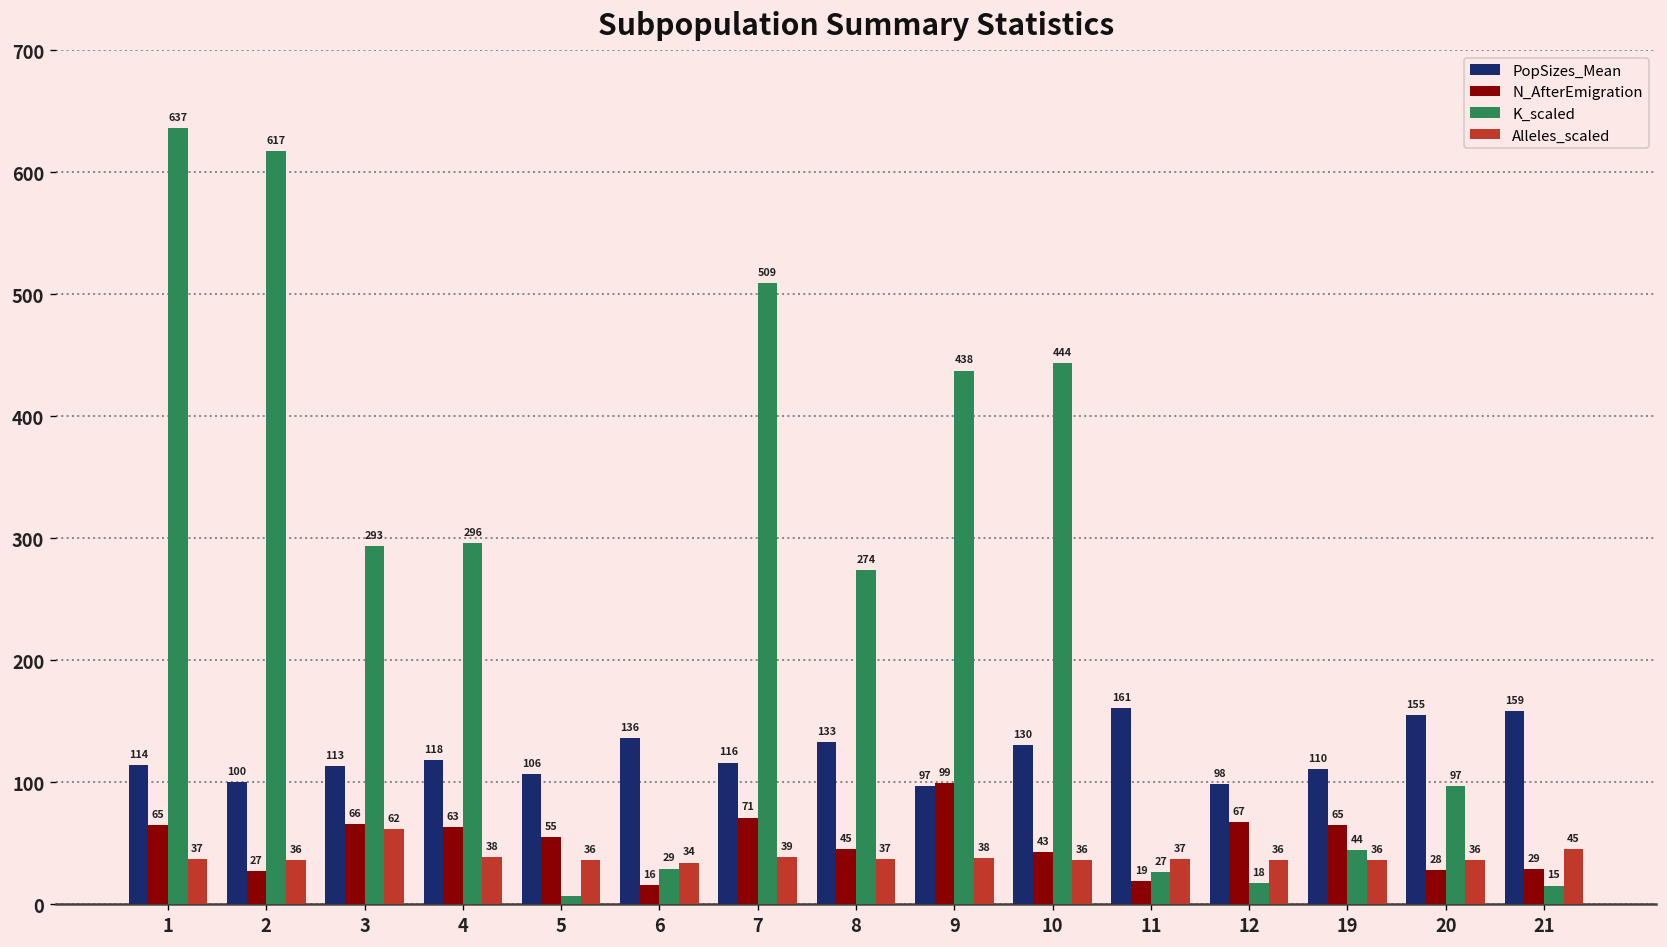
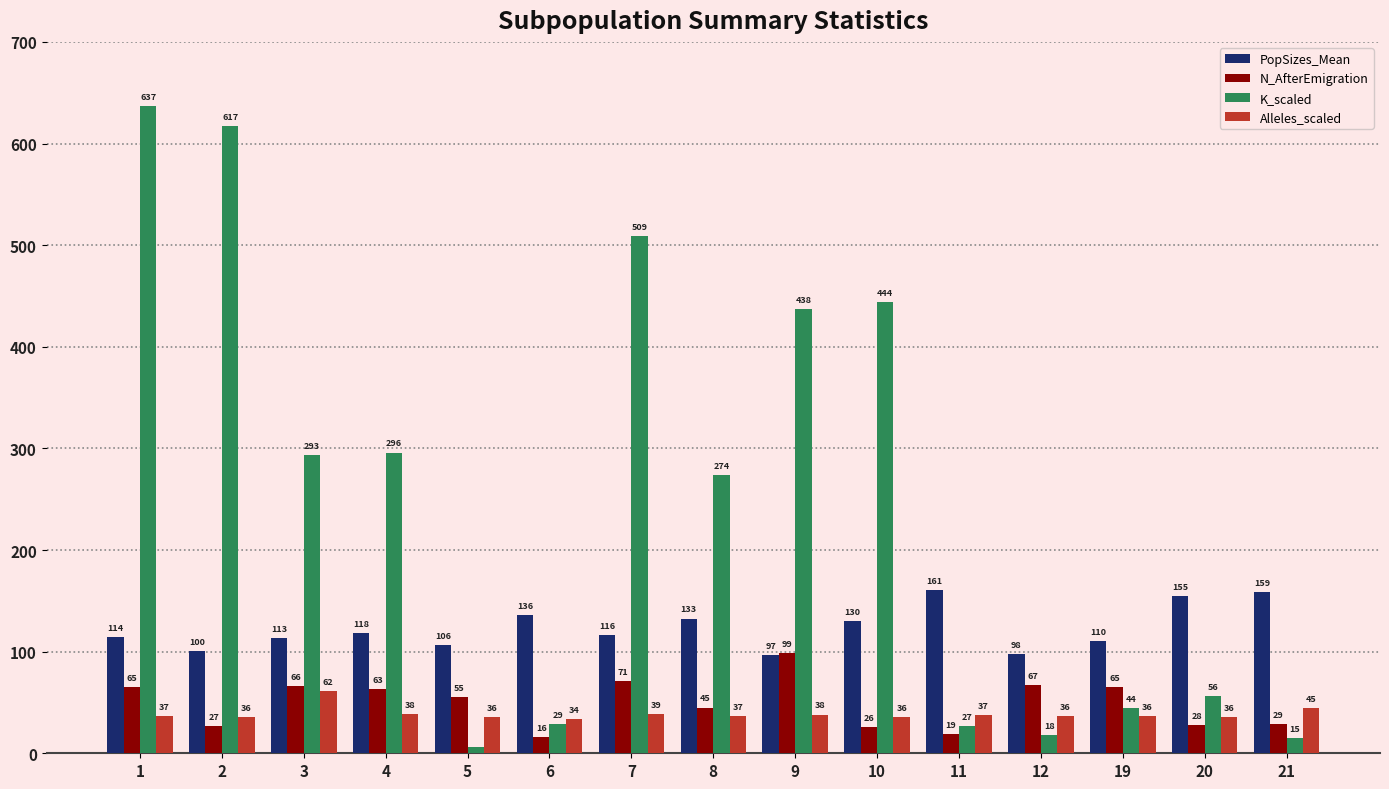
N_AfterEmigration, 10: 43 -> 26
K_scaled, 20: 97 -> 56
